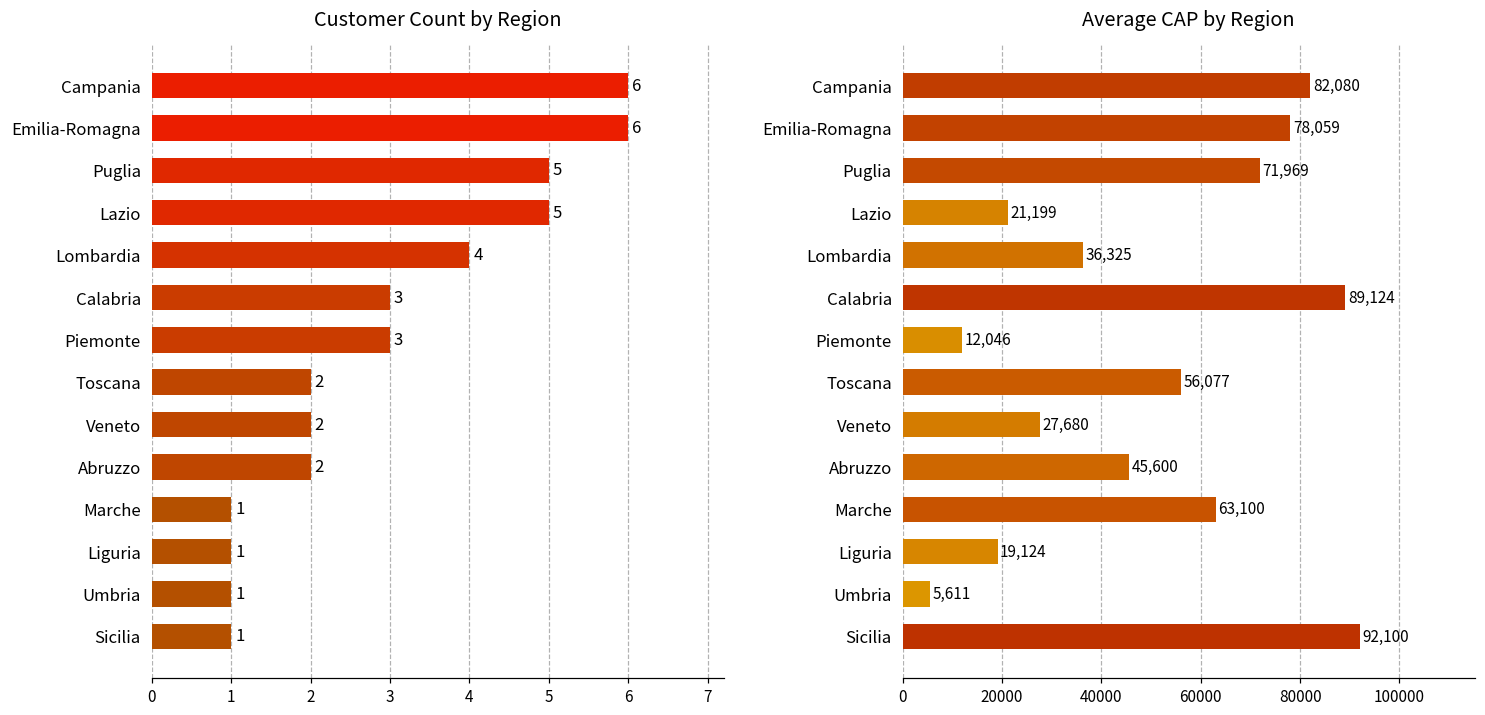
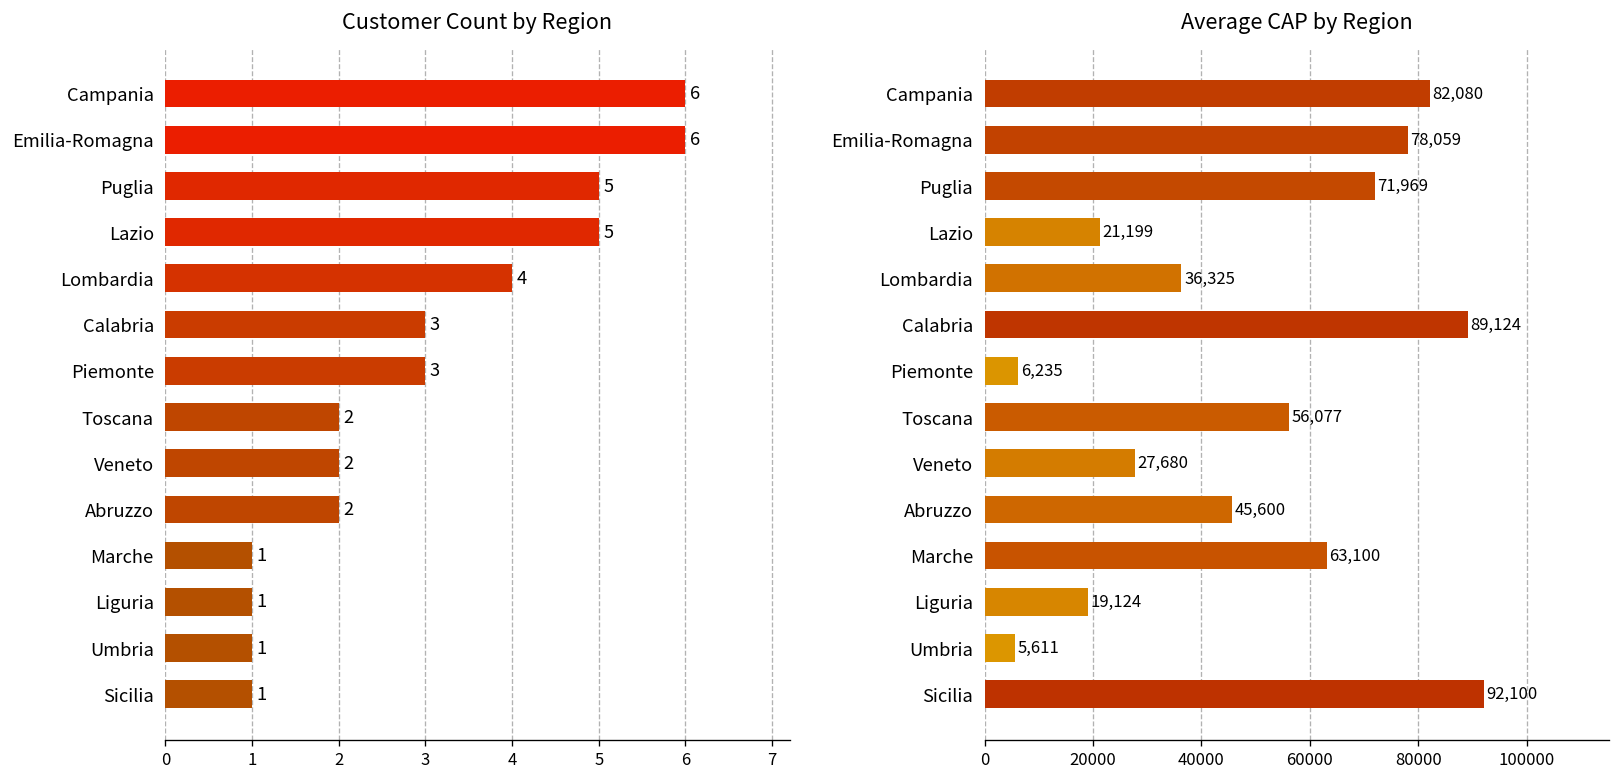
Average CAP by Region, Piemonte: 12,046 -> 6,235
